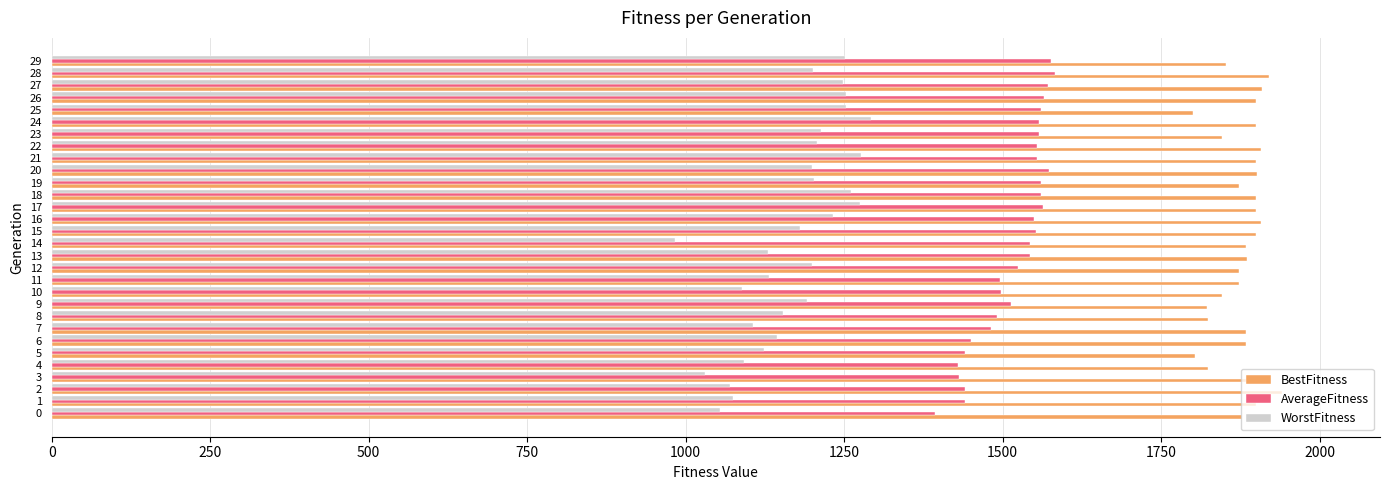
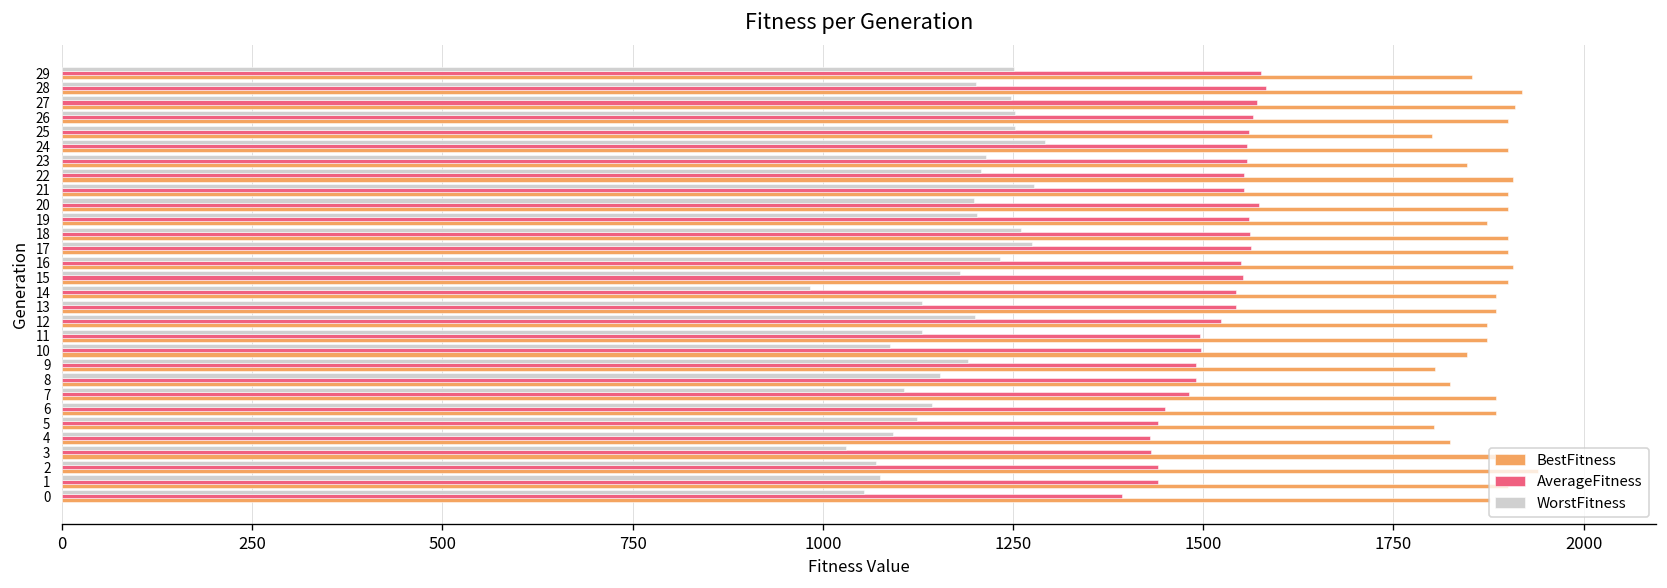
AverageFitness, 9: 1510 -> 1490
BestFitness, 9: 1820 -> 1800
